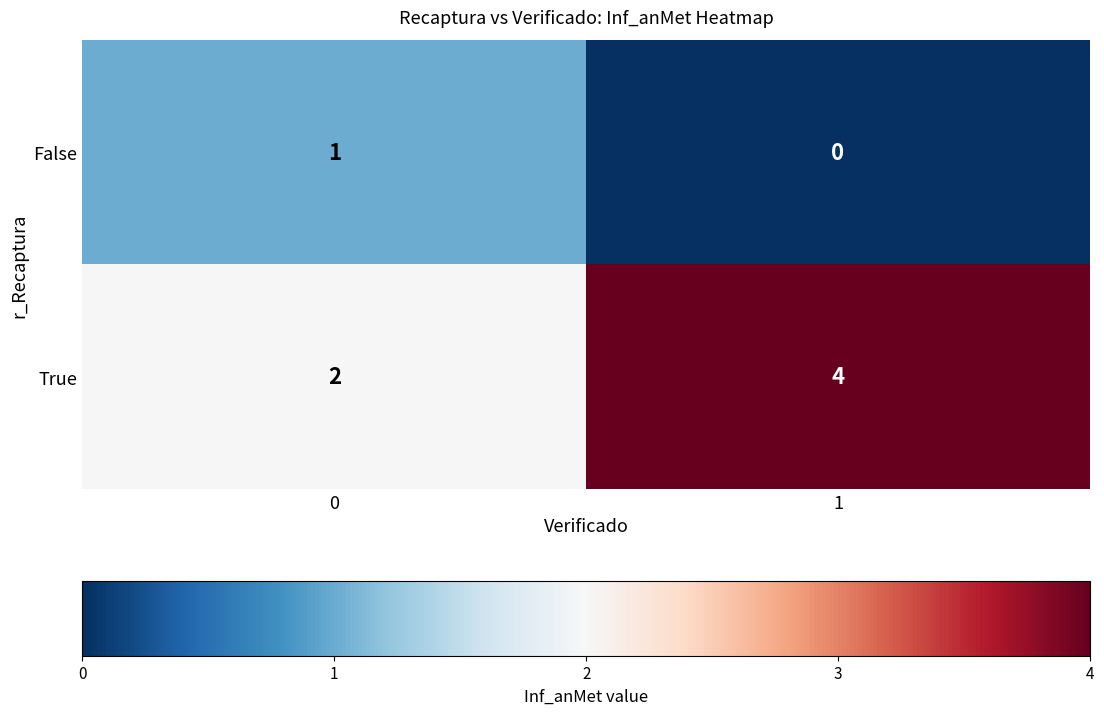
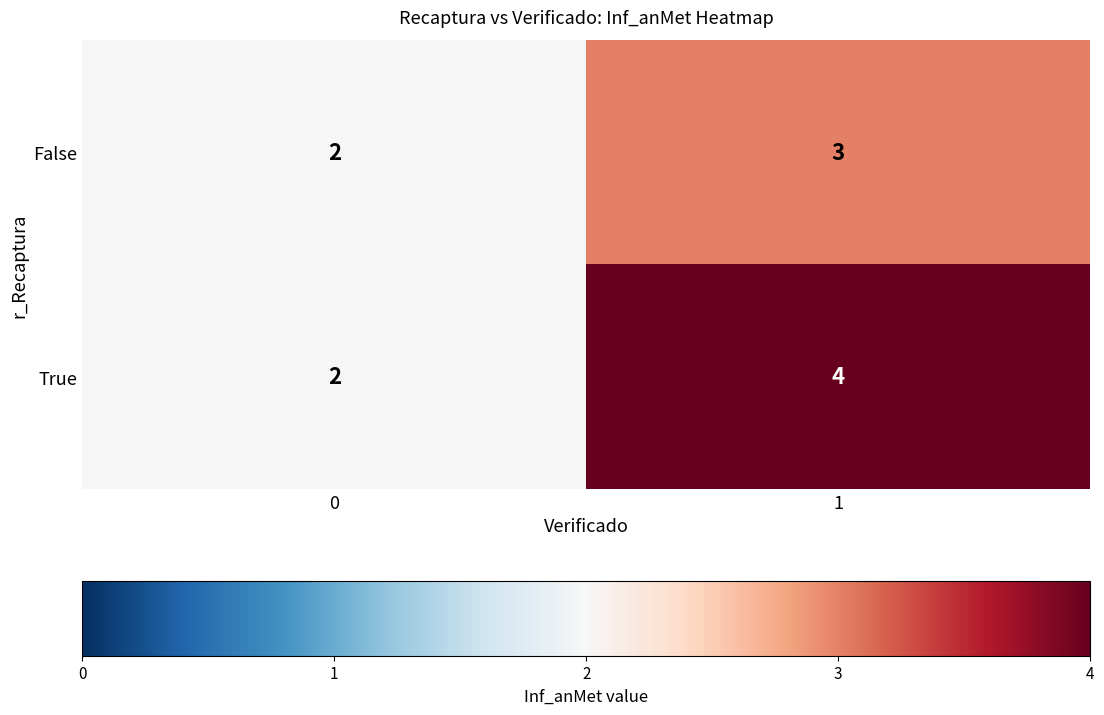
False, 0: 1 -> 2
False, 1: 0 -> 3
